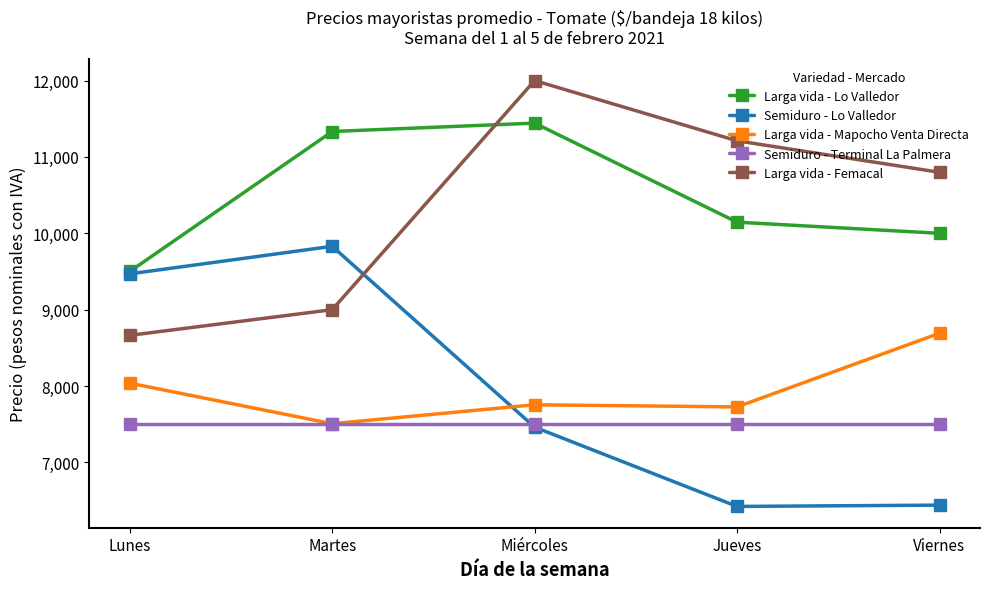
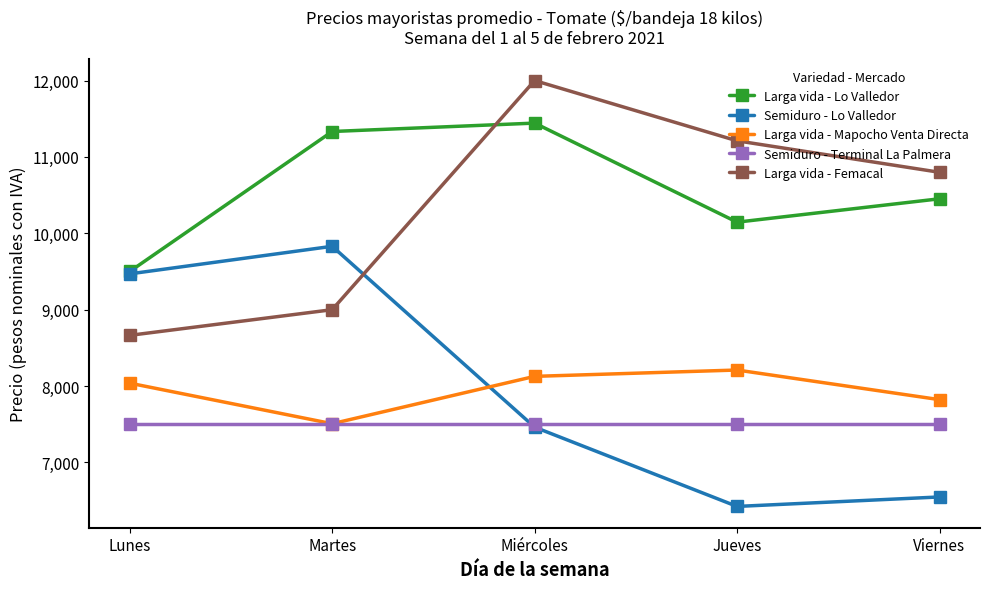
Larga vida - Mapocho Venta Directa, Miércoles: 7,800 -> 8,100
Larga vida - Mapocho Venta Directa, Jueves: 7,700 -> 8,200
Larga vida - Lo Valledor, Viernes: 10,000 -> 10,500
Semiduro - Lo Valledor, Viernes: 6,400 -> 6,500
Larga vida - Mapocho Venta Directa, Viernes: 8,700 -> 7,800
